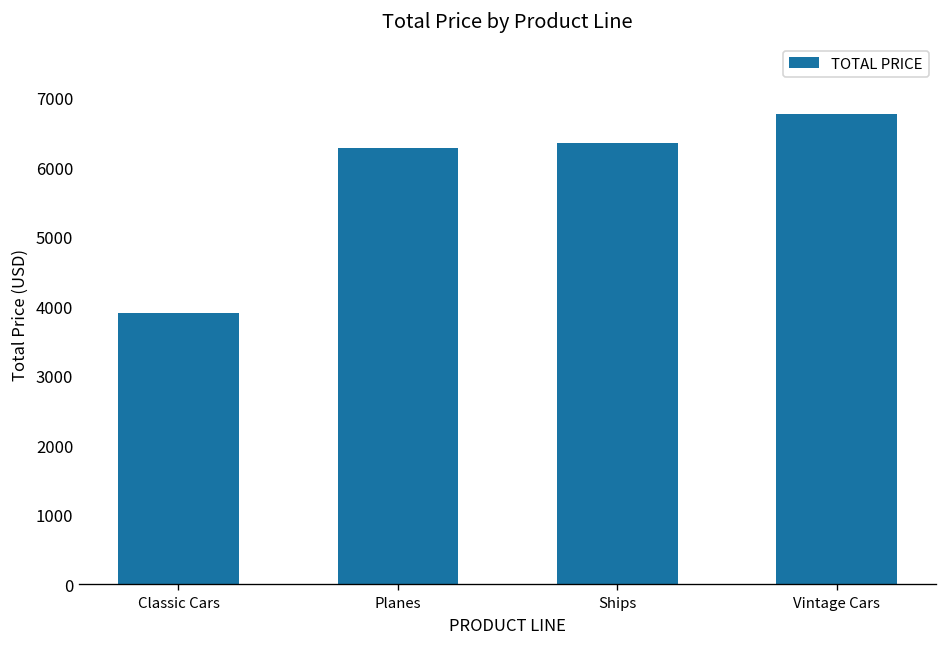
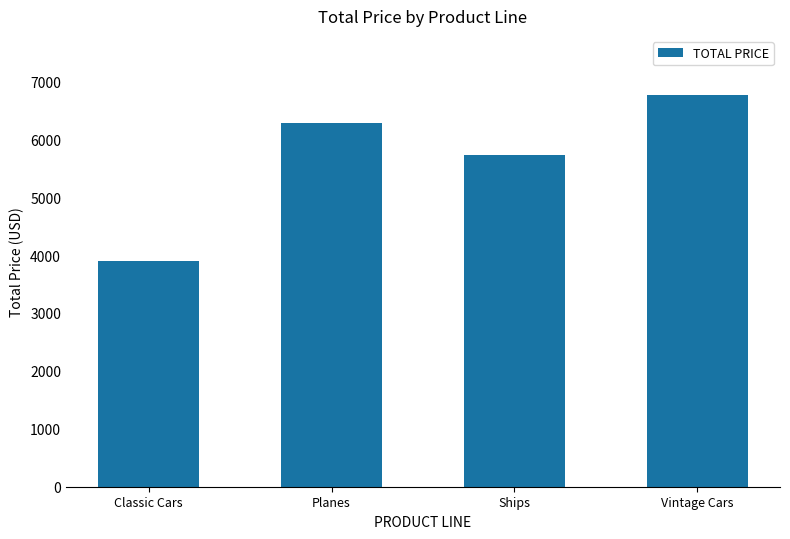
Ships: 6300 -> 5700
